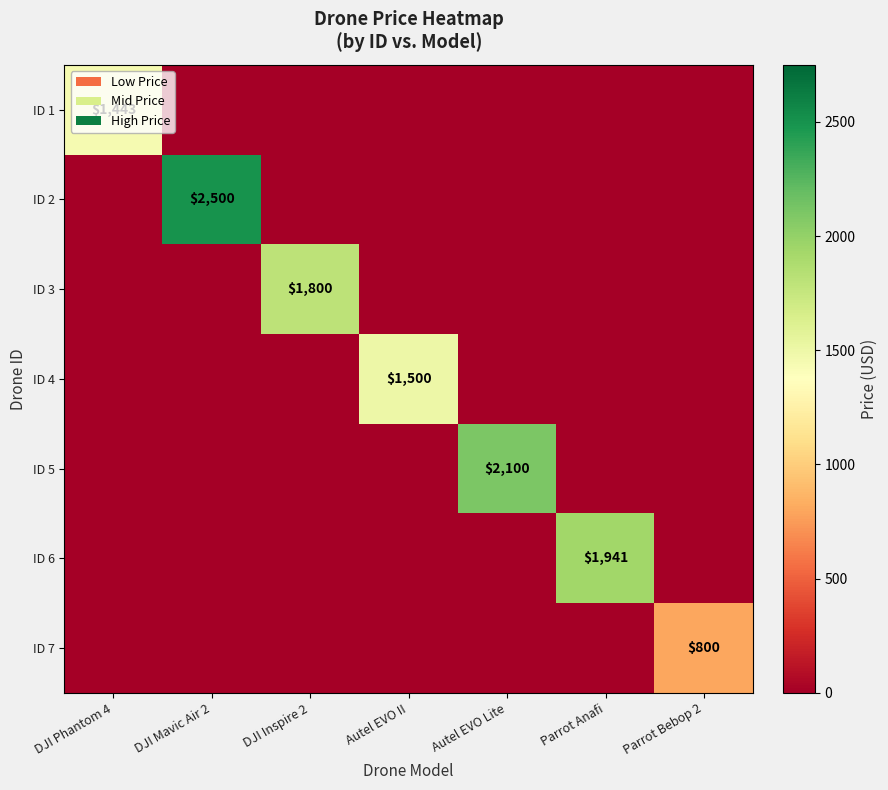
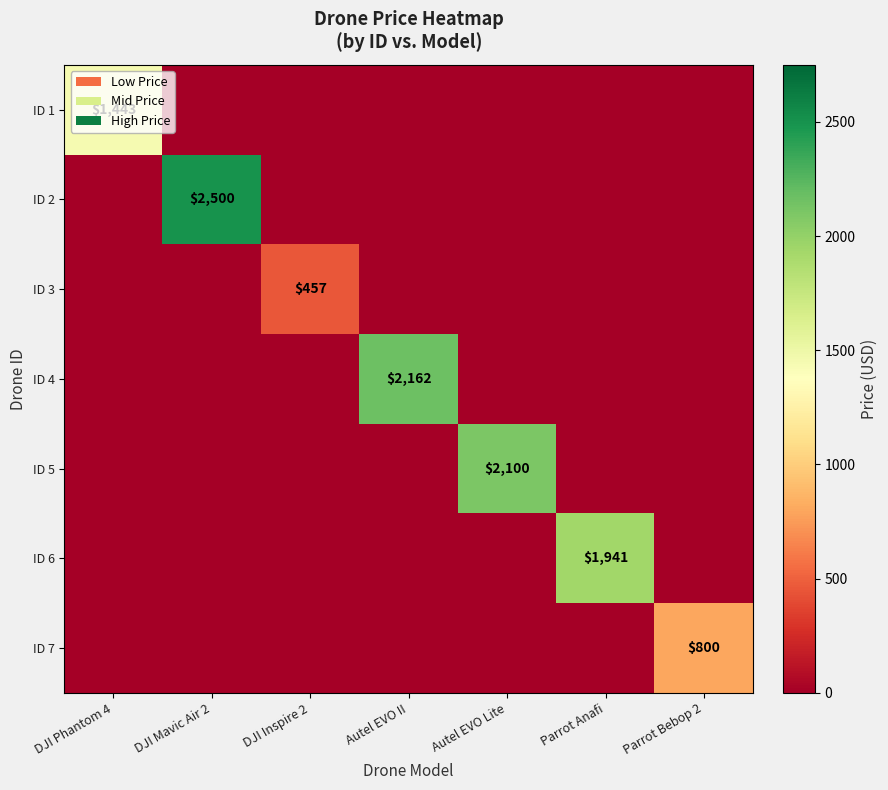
ID 3, DJI Inspire 2: $1,800 -> $457
ID 4, Autel EVO II: $1,500 -> $2,162
